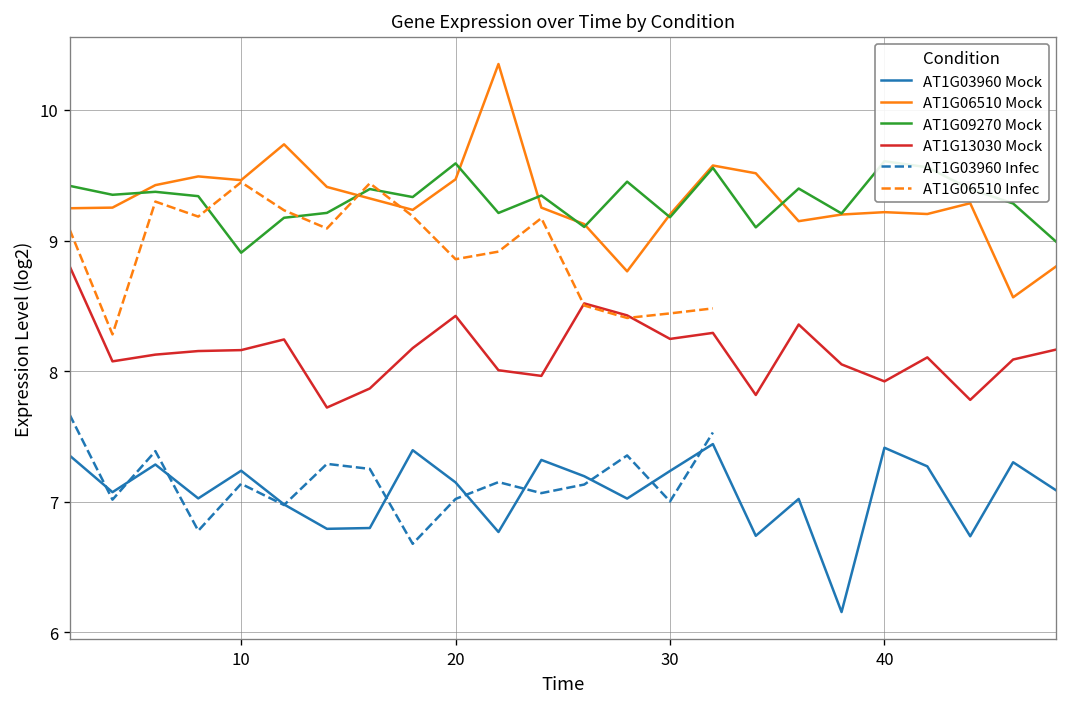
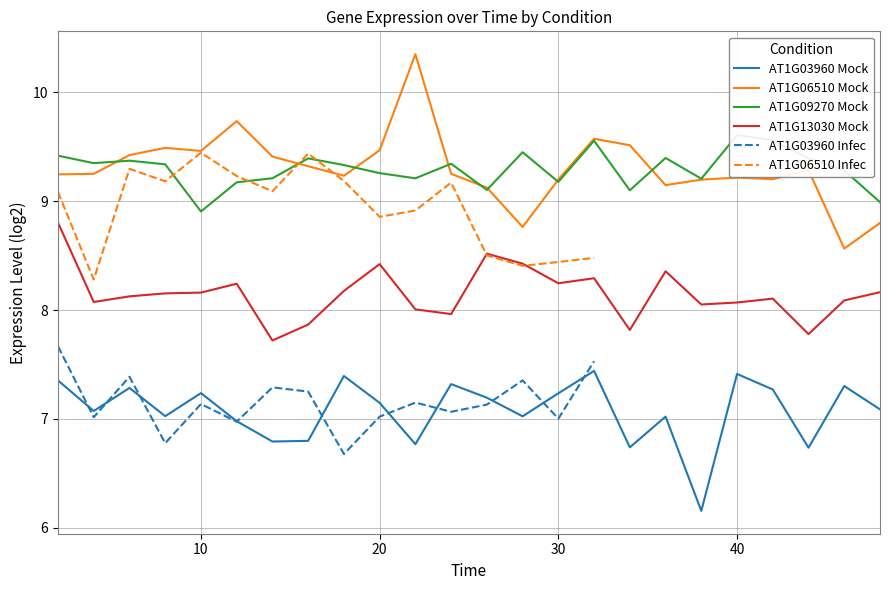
AT1G09270 Mock, 20: 9.59 -> 9.26
AT1G13030 Mock, 40: 7.92 -> 8.07
